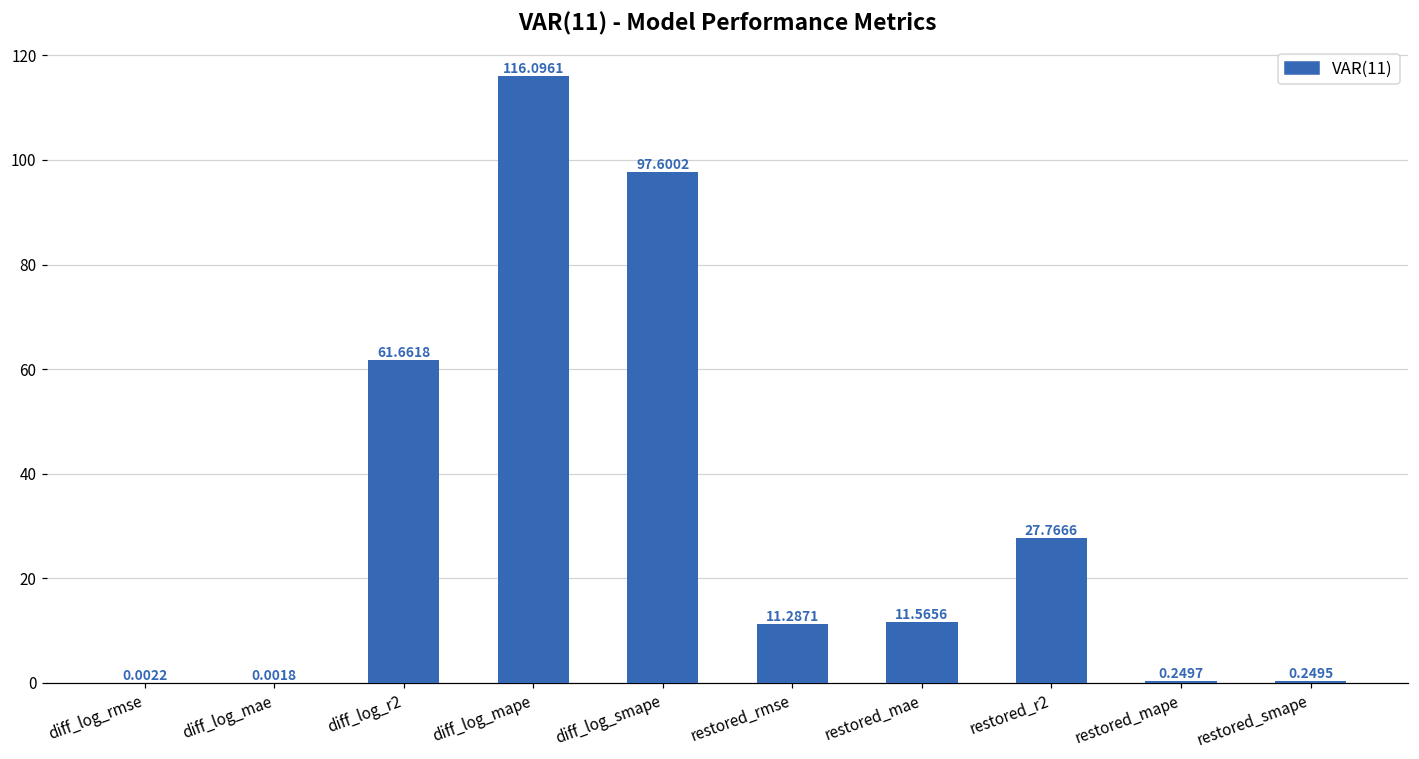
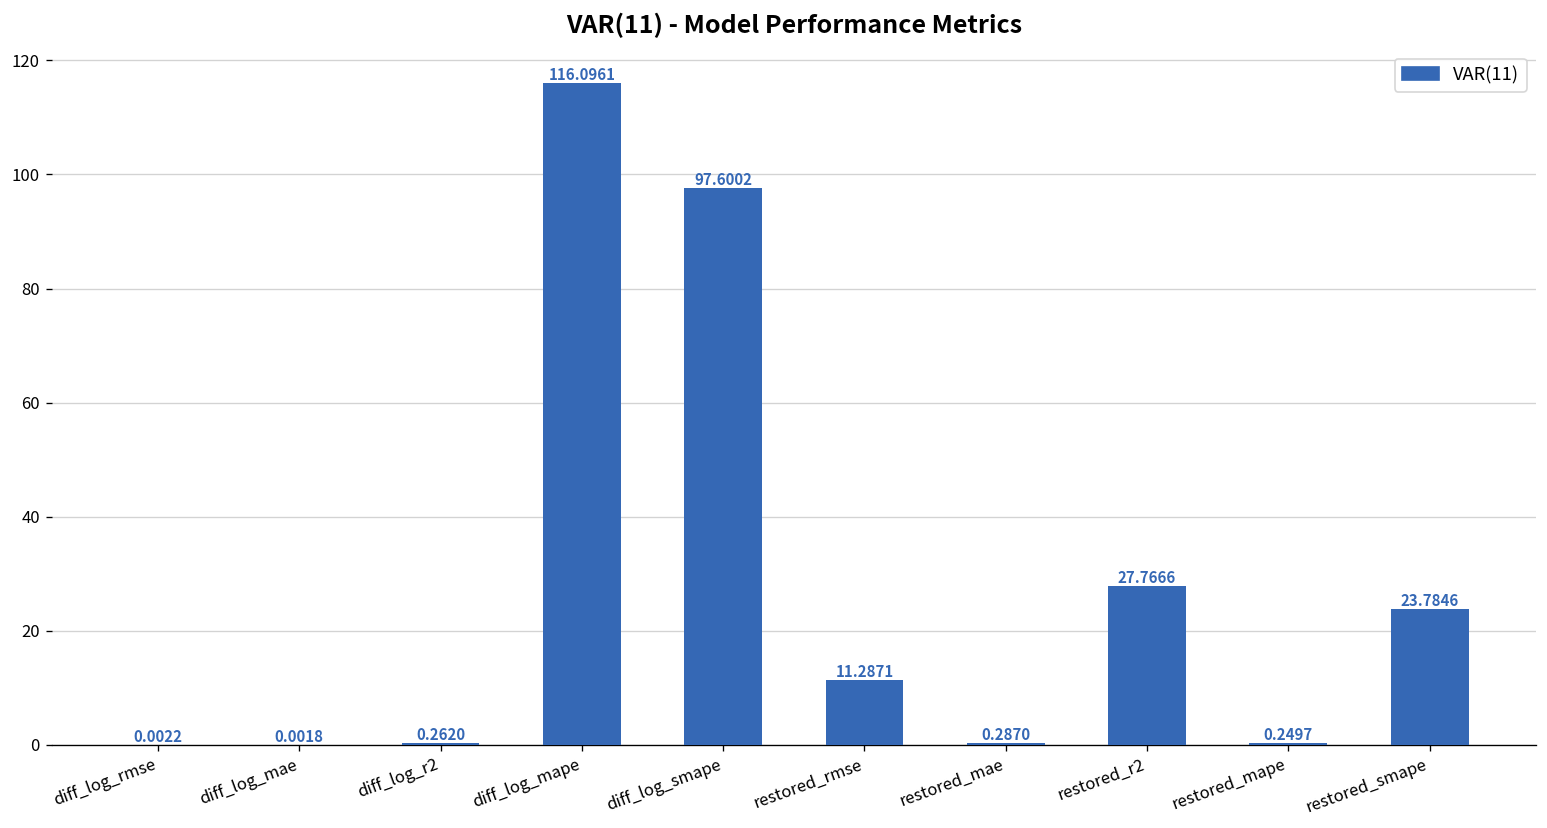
diff_log_r2: 61.6618 -> 0.2620
restored_mae: 11.5656 -> 0.2870
restored_smape: 0.2495 -> 23.7846
